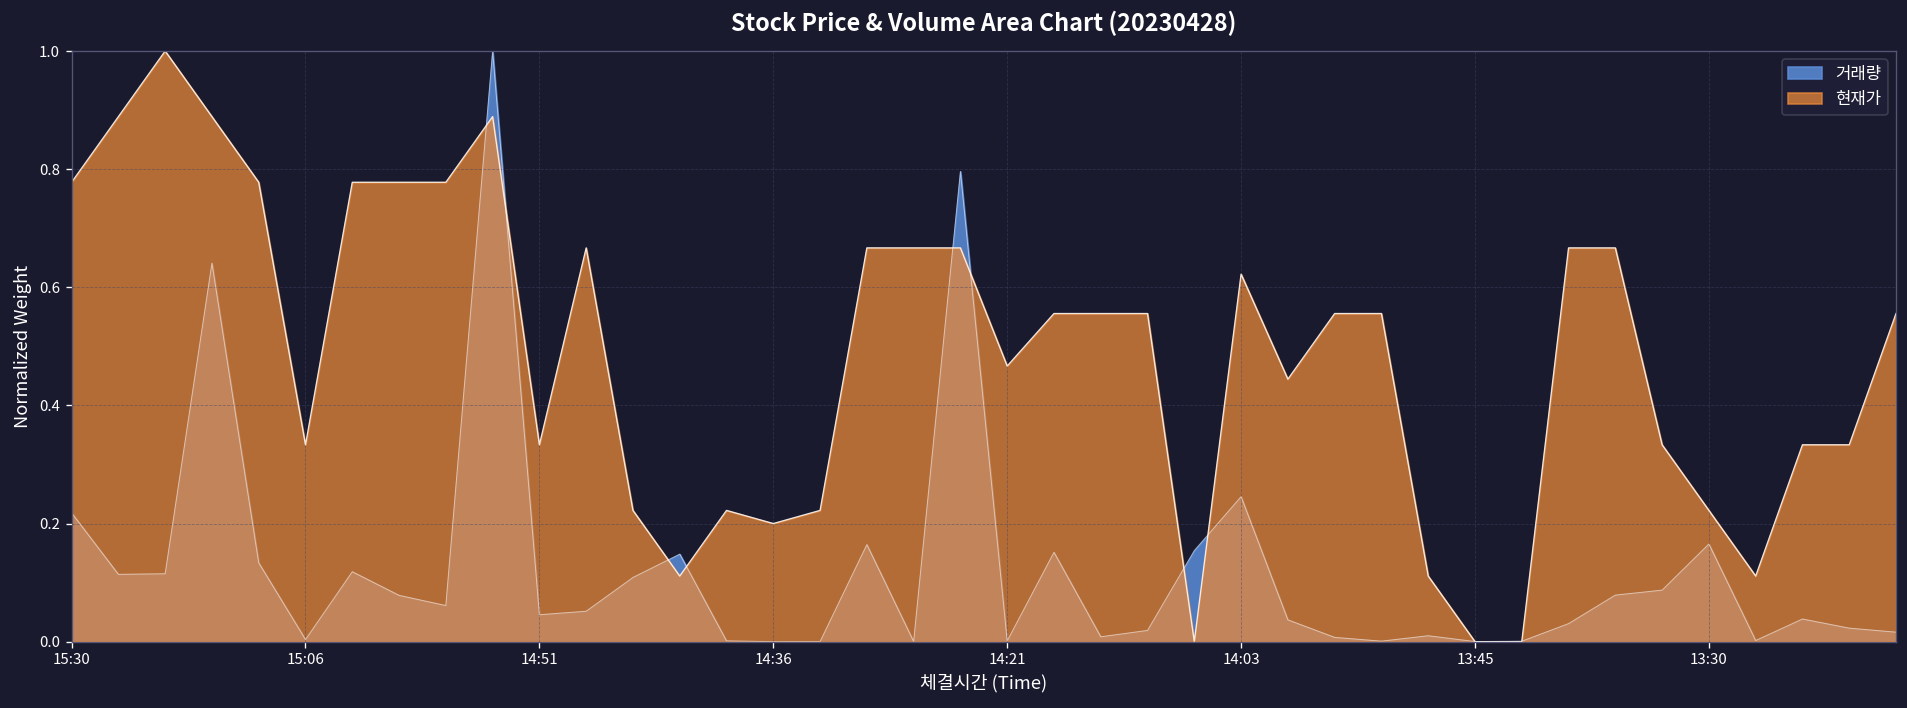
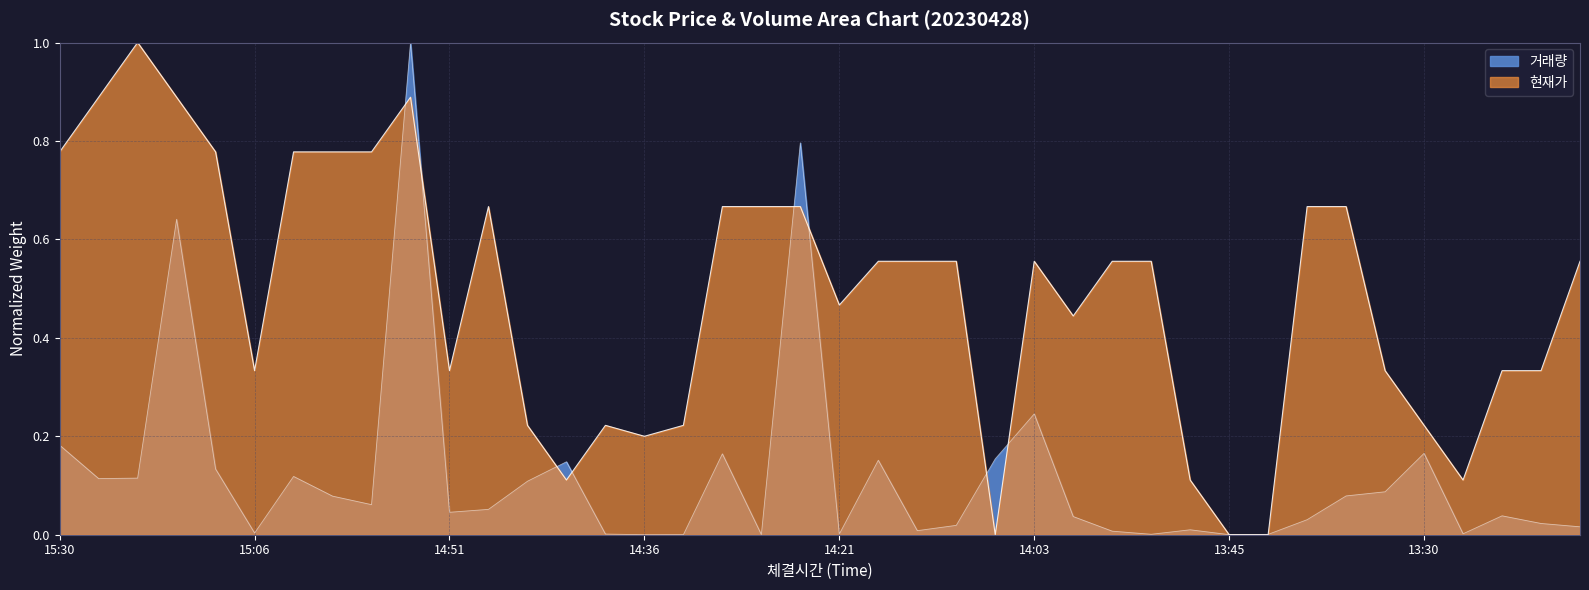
거래량, 15:30: 0.22 -> 0.18
현재가, 14:03: 0.62 -> 0.56
